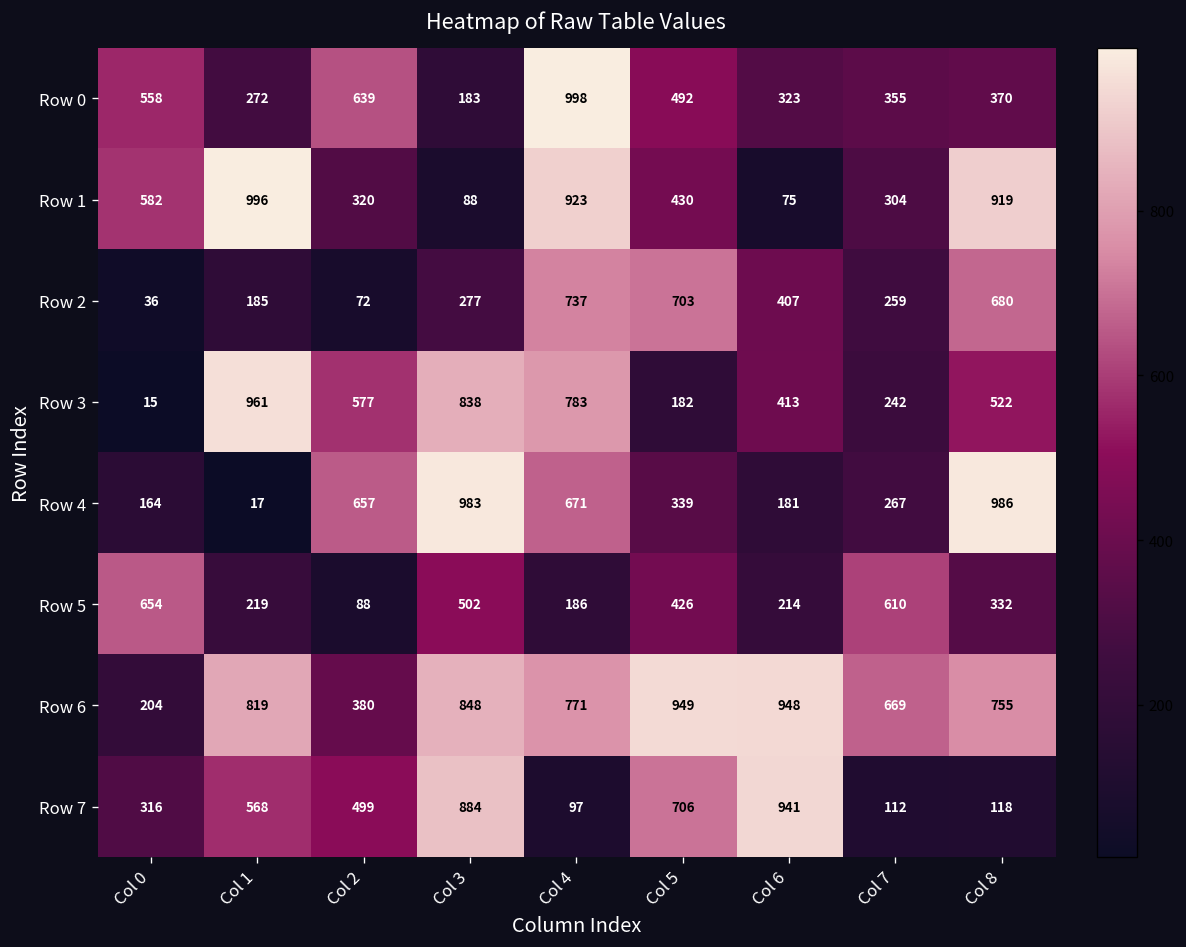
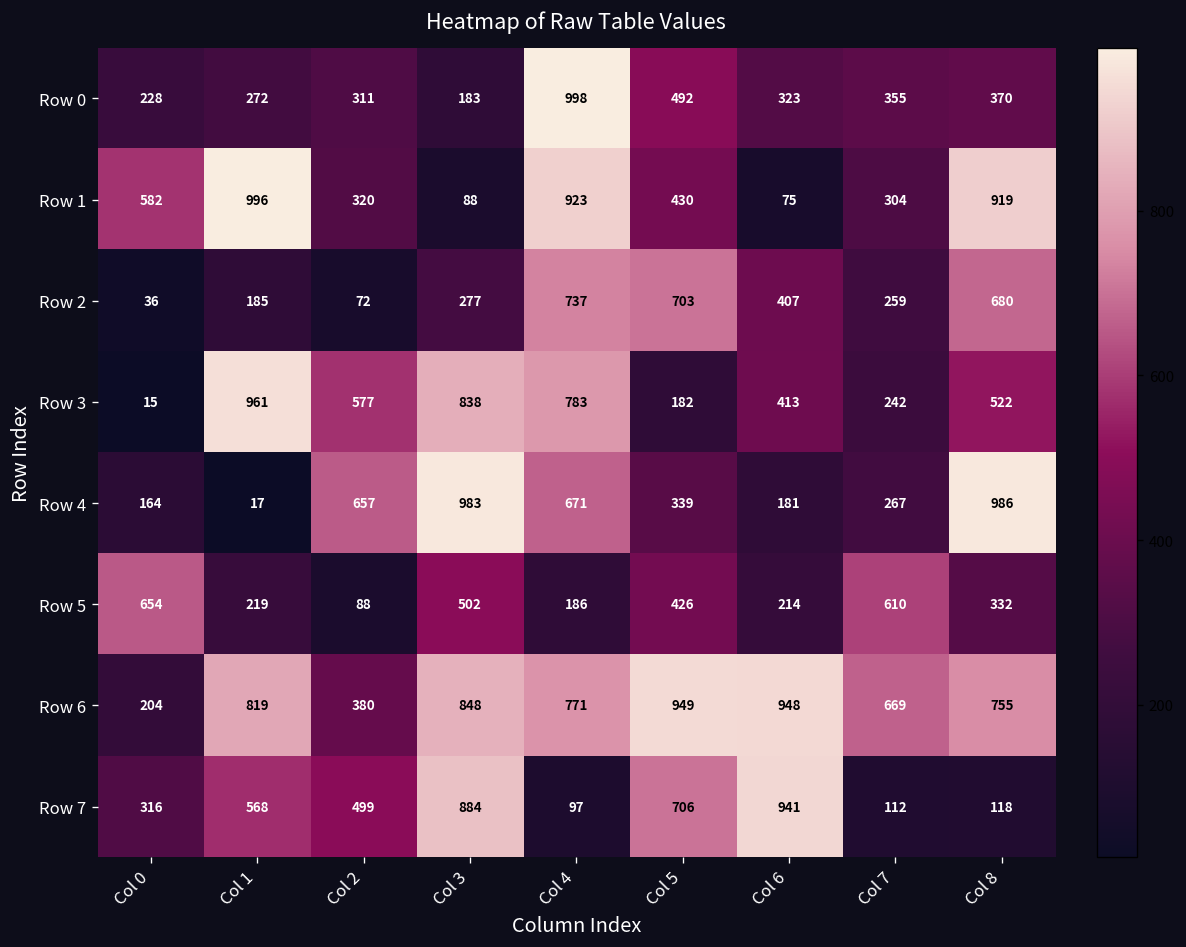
Row 0, Col 0: 558 -> 228
Row 0, Col 2: 639 -> 311
